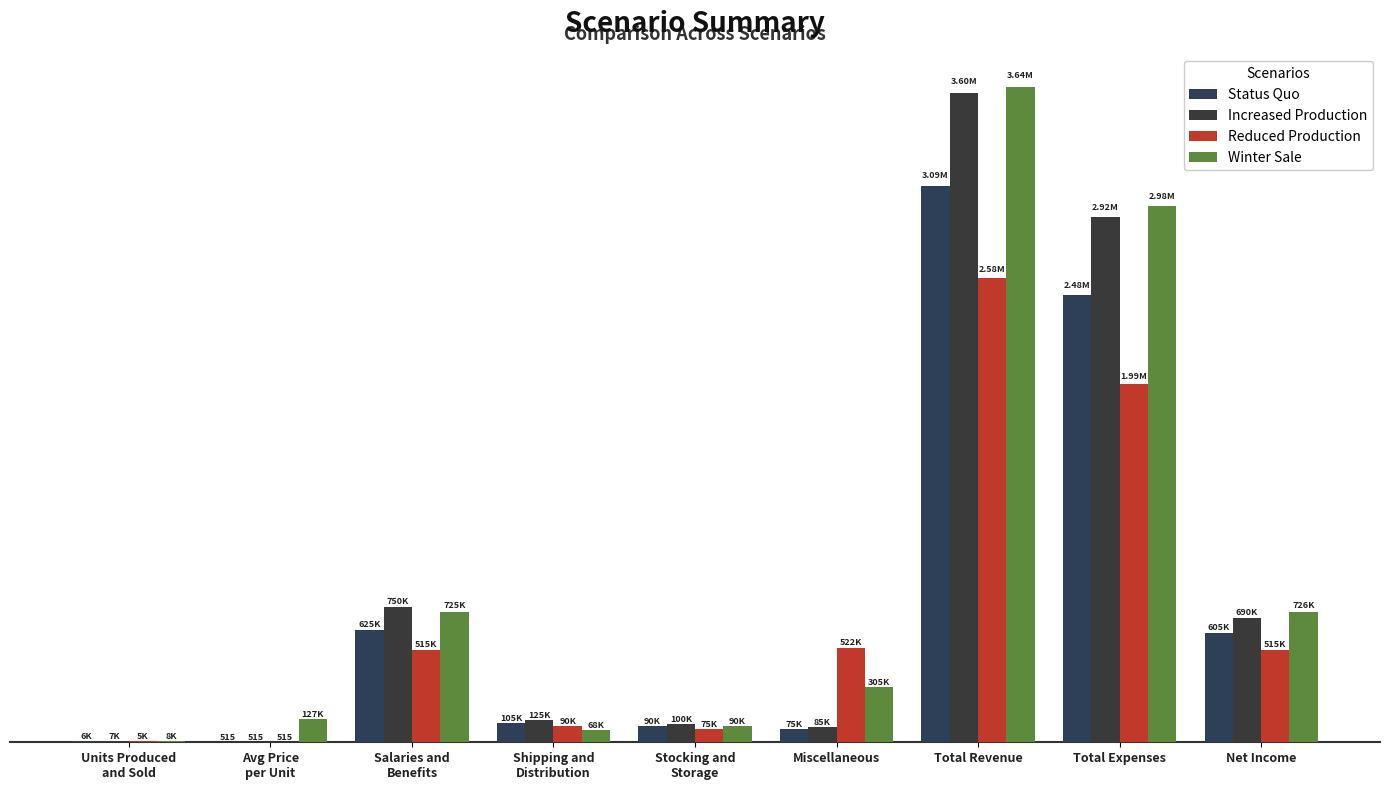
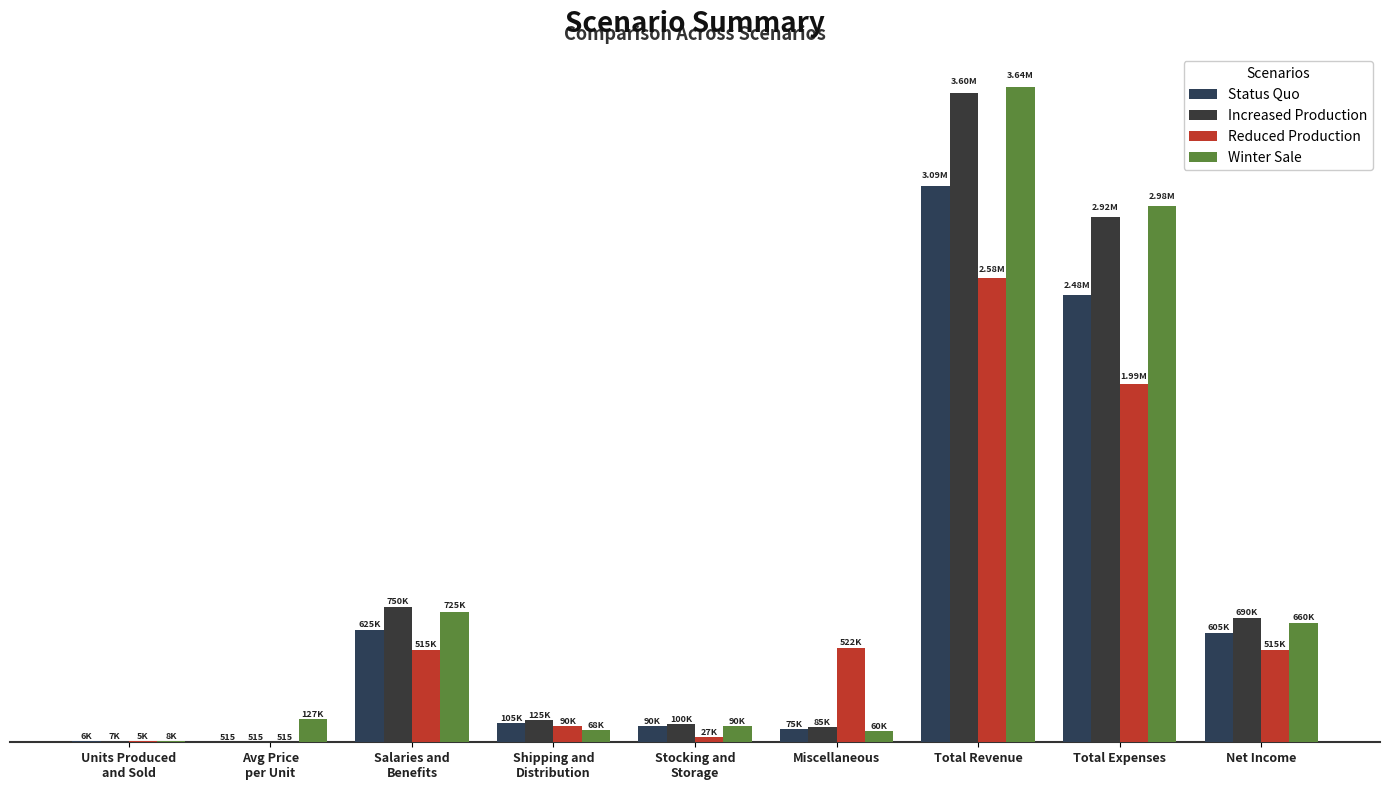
Reduced Production, Stocking and Storage: 75K -> 27K
Winter Sale, Miscellaneous: 305K -> 60K
Winter Sale, Net Income: 726K -> 660K
